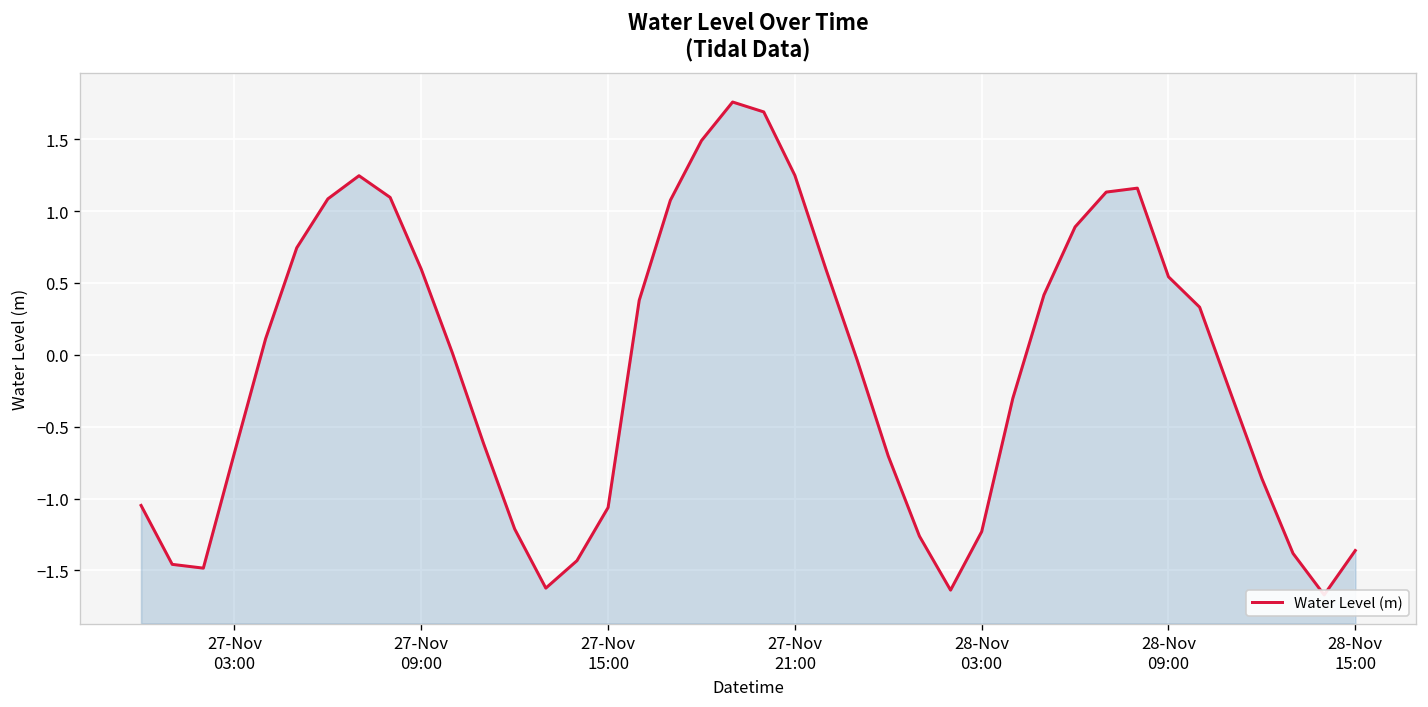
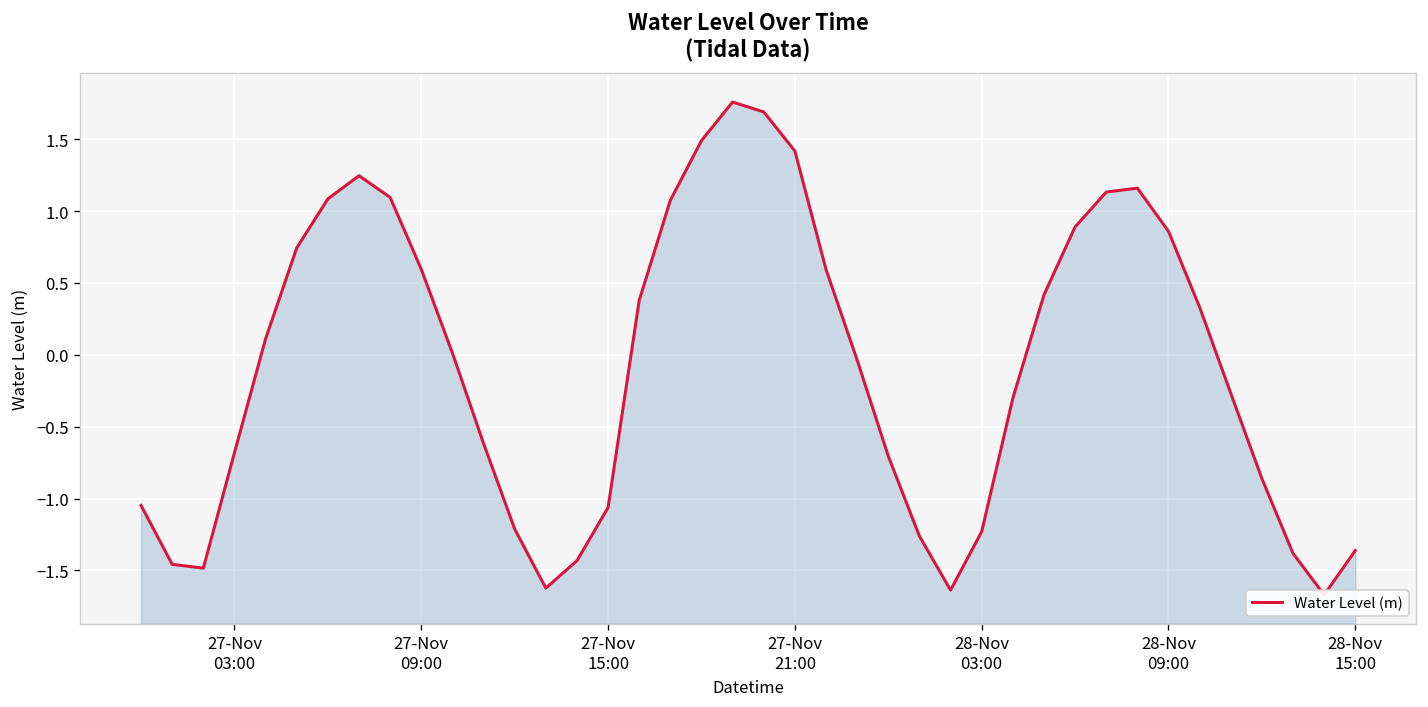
27-Nov 21:00: 1.25 -> 1.42
28-Nov 09:00: 0.54 -> 0.86
